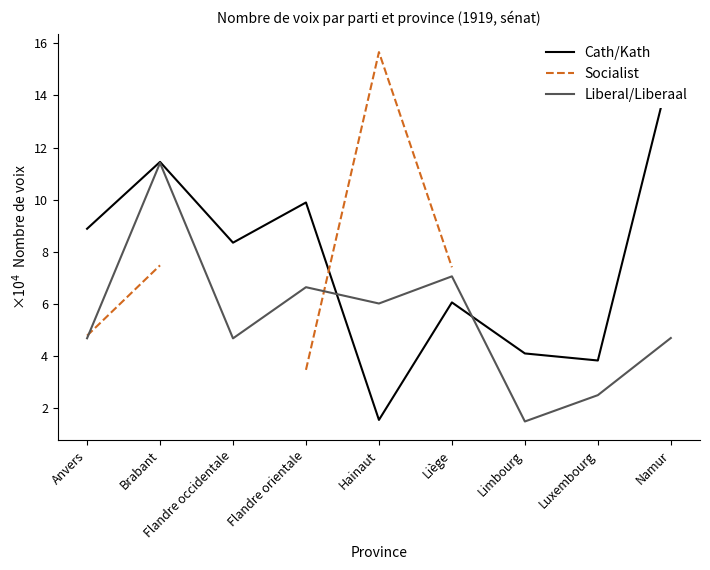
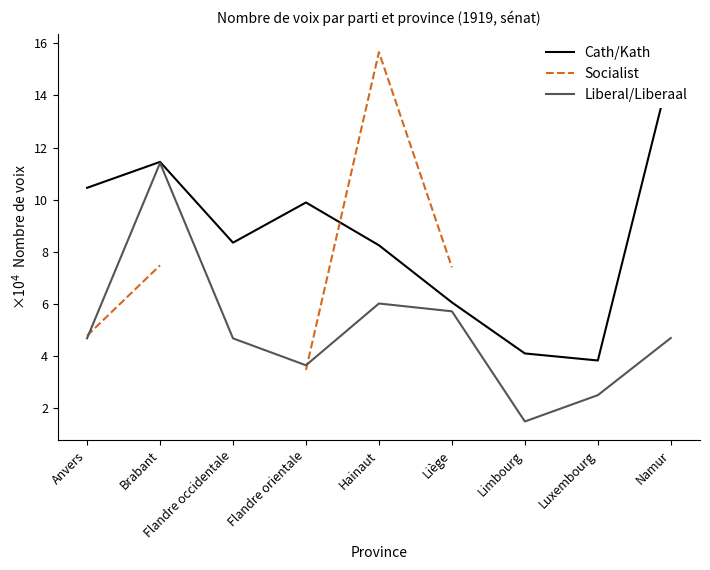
Cath/Kath, Anvers: 8.9 -> 10.5
Liberal/Liberaal, Flandre orientale: 6.6 -> 3.6
Cath/Kath, Hainaut: 1.6 -> 8.2
Liberal/Liberaal, Liège: 7.1 -> 5.7
